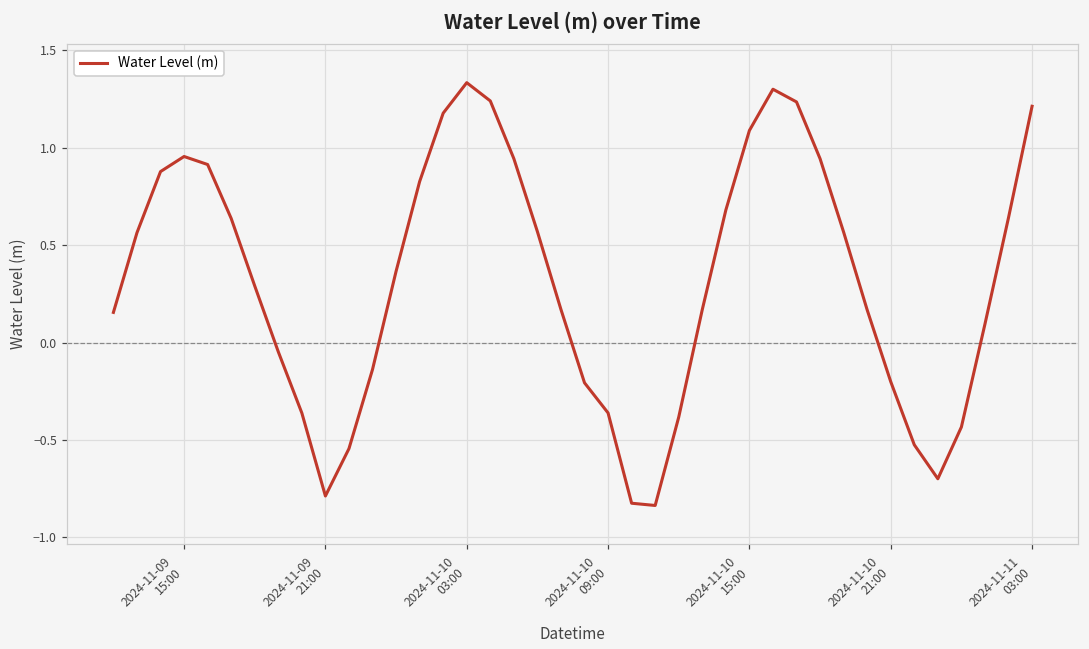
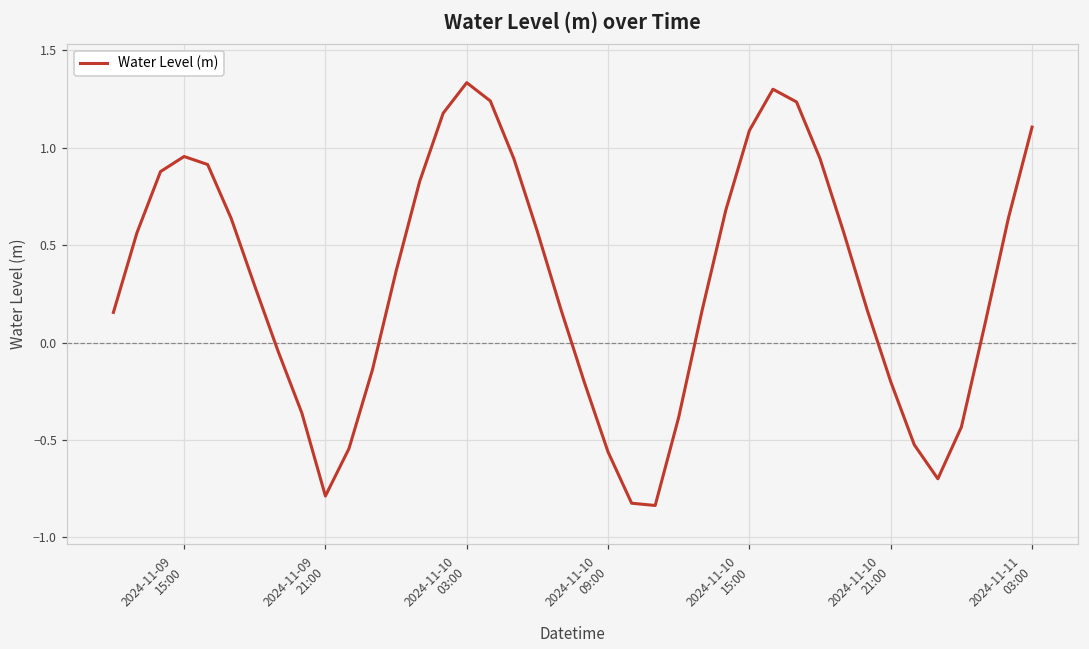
2024-11-10 09:00: -0.36 -> -0.56
2024-11-11 03:00: 1.21 -> 1.11
